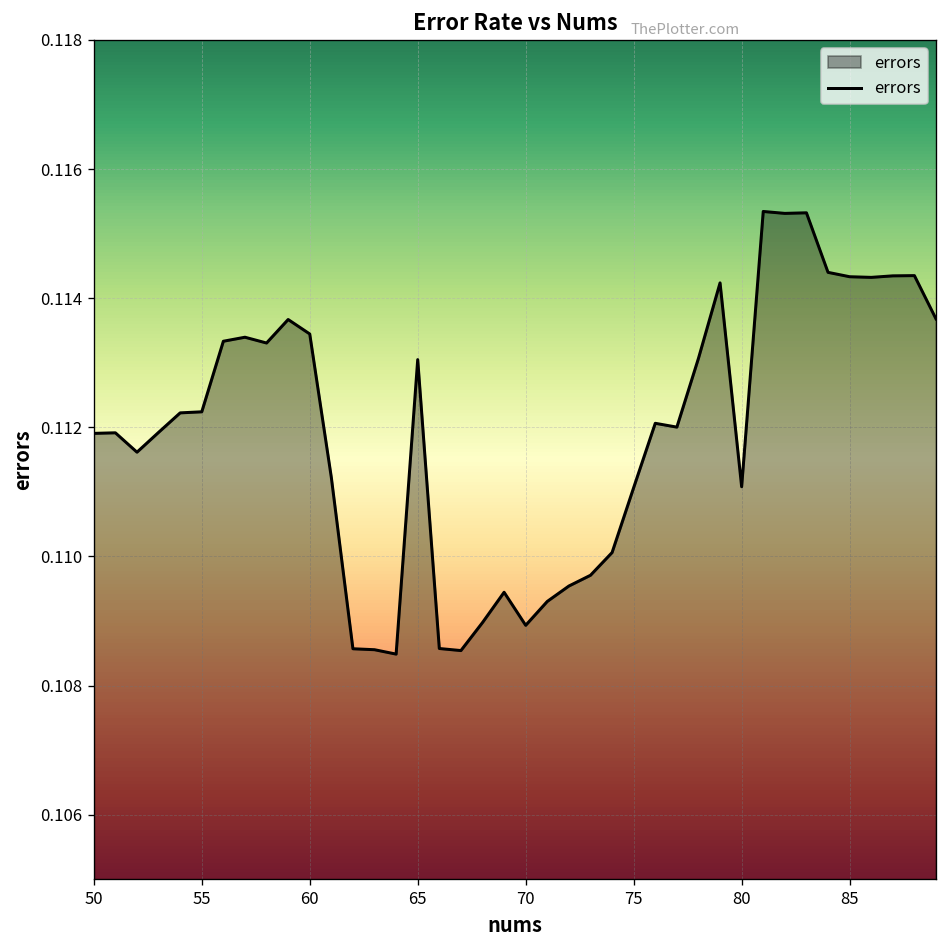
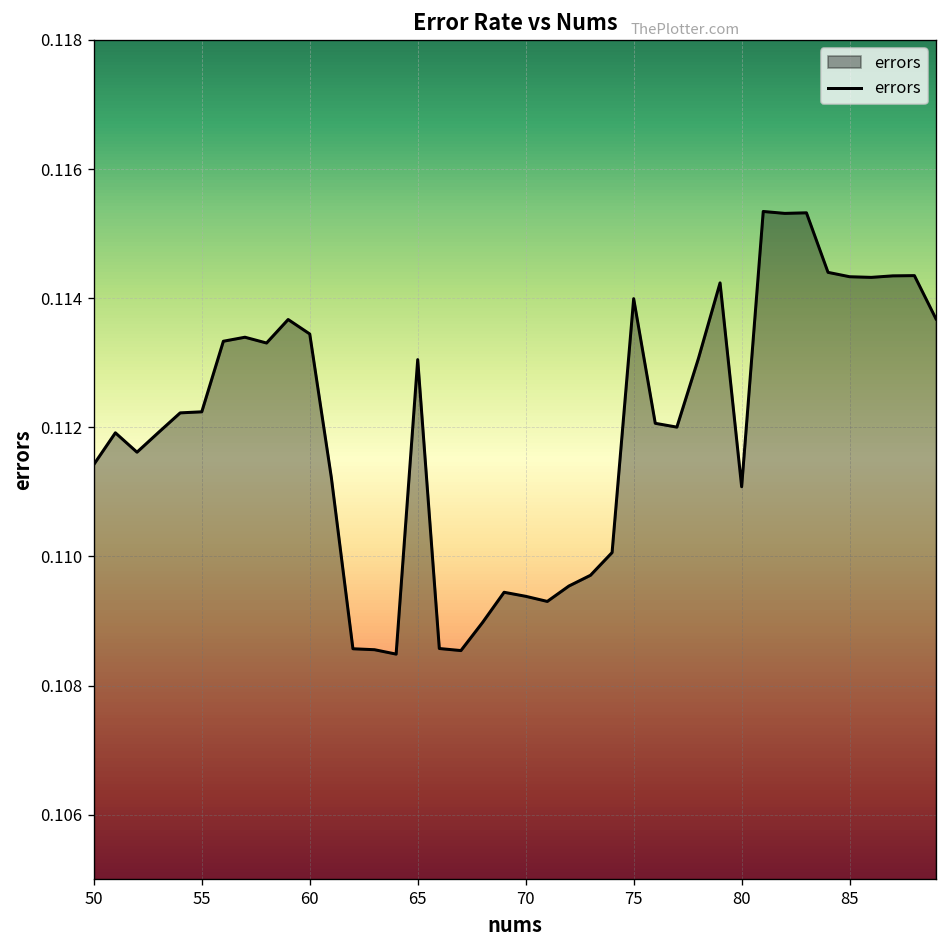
50: 0.1119 -> 0.1114
70: 0.1089 -> 0.1094
75: 0.1111 -> 0.1140
